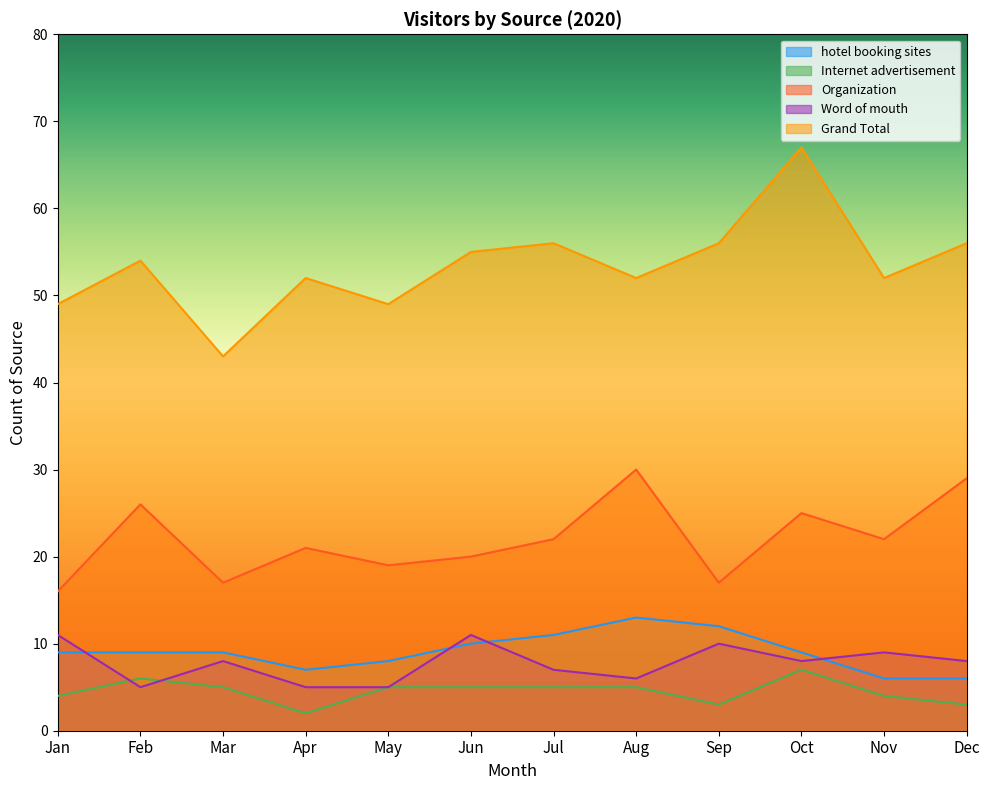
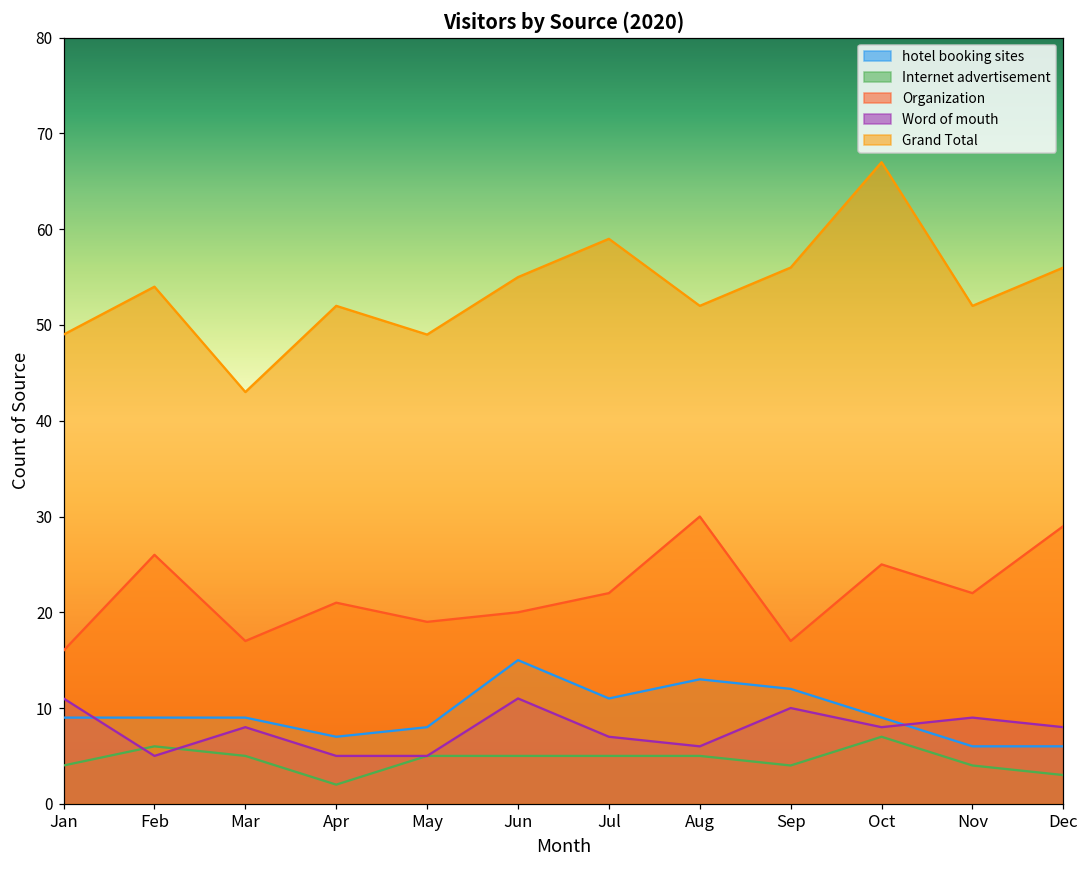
hotel booking sites, Jun: 10 -> 15
Grand Total, Jul: 56 -> 59
Internet advertisement, Sep: 3 -> 4
